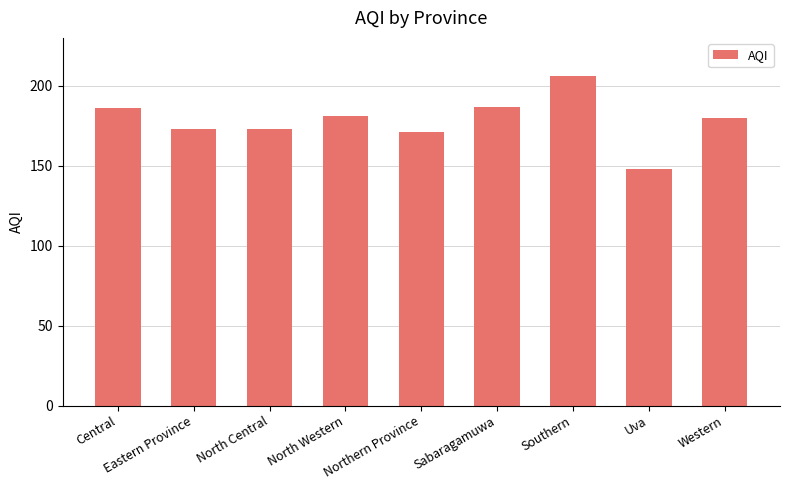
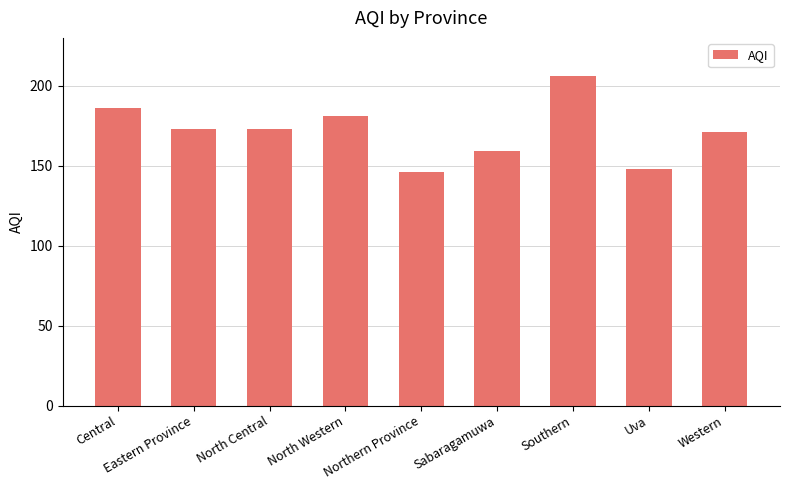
Northern Province: 171 -> 146
Sabaragamuwa: 187 -> 159
Western: 180 -> 171
